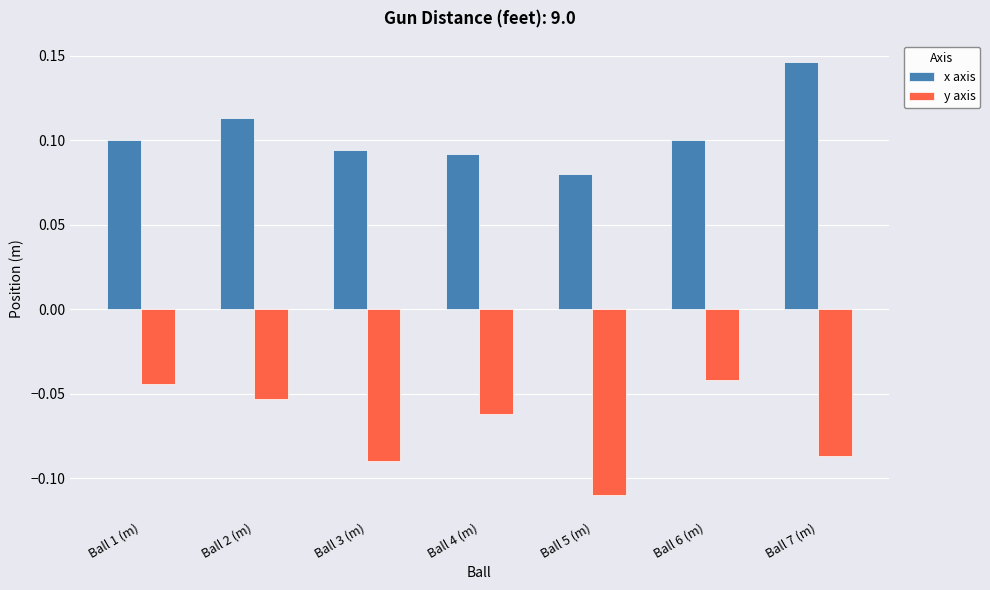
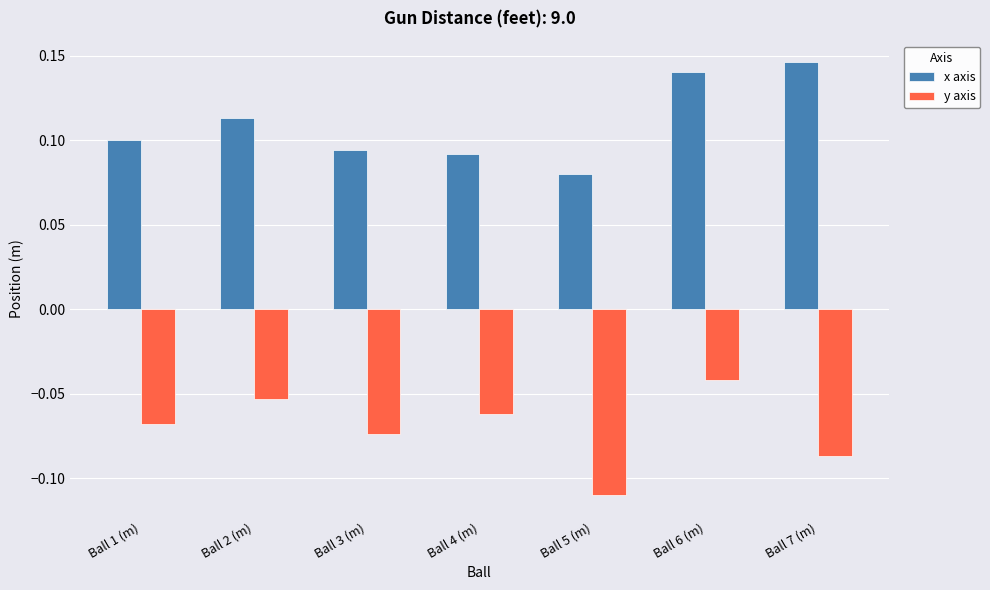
y axis, Ball 1 (m): -0.044 -> -0.068
y axis, Ball 3 (m): -0.090 -> -0.074
x axis, Ball 6 (m): 0.10 -> 0.14
